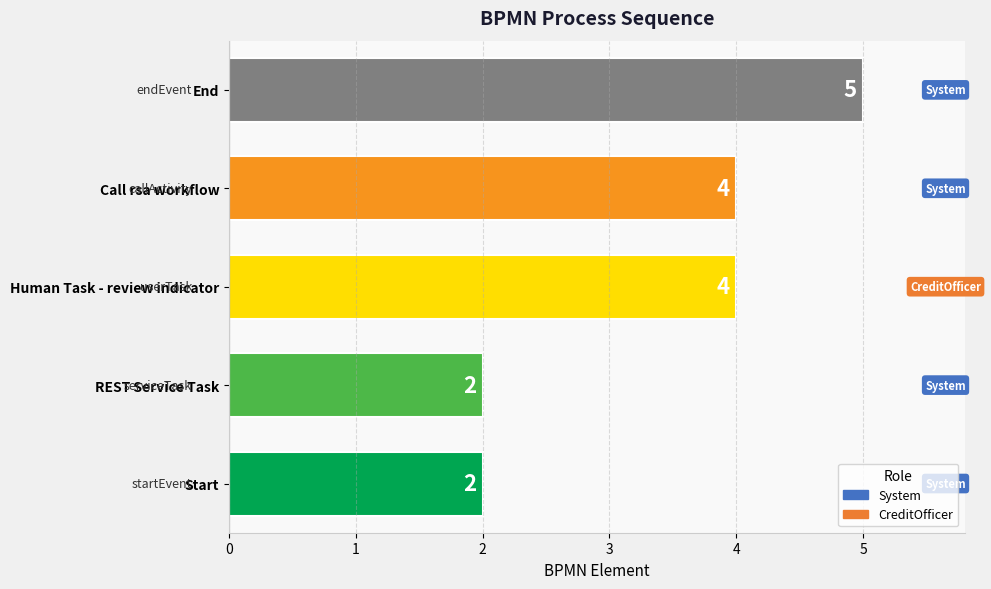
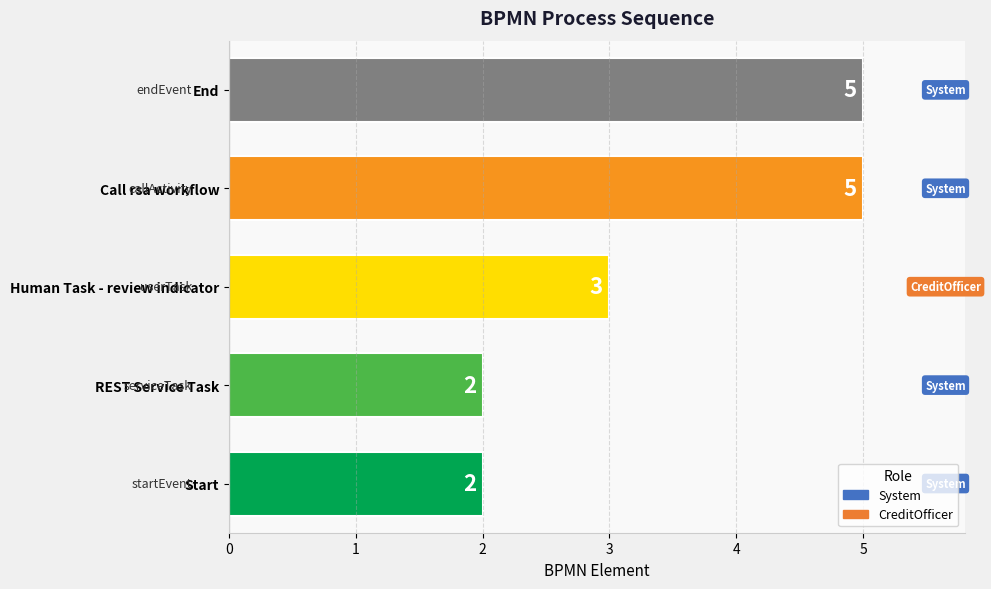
Call rsa workflow: 4 -> 5
Human Task - review indicator: 4 -> 3
